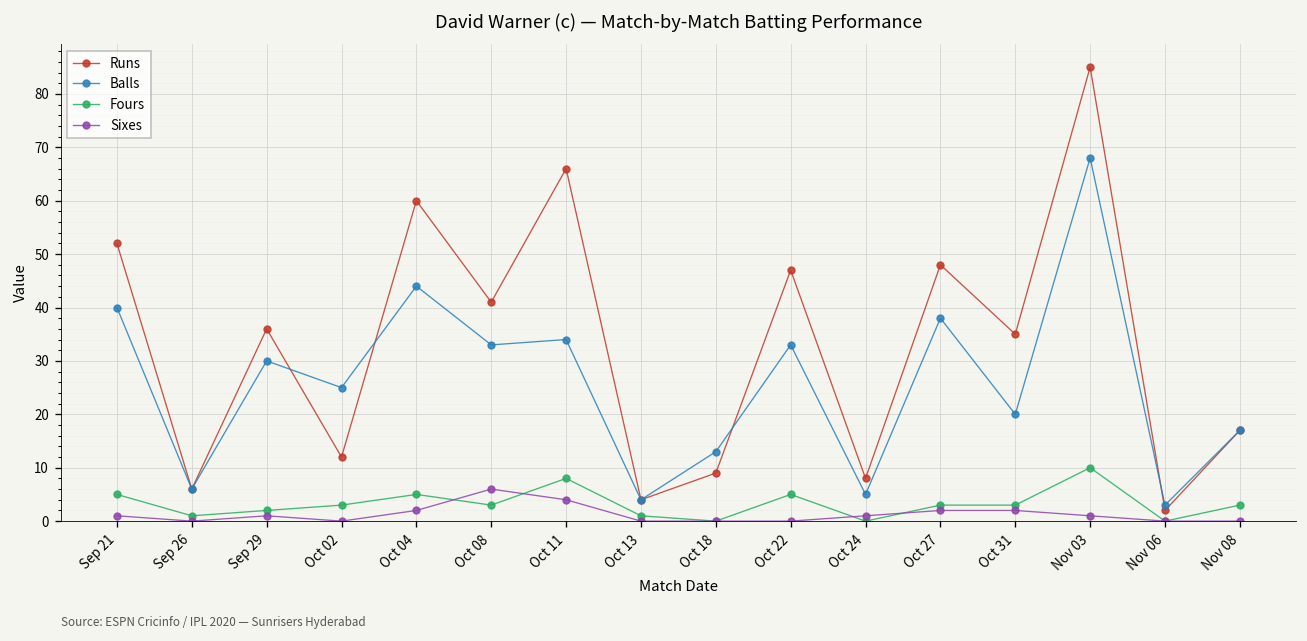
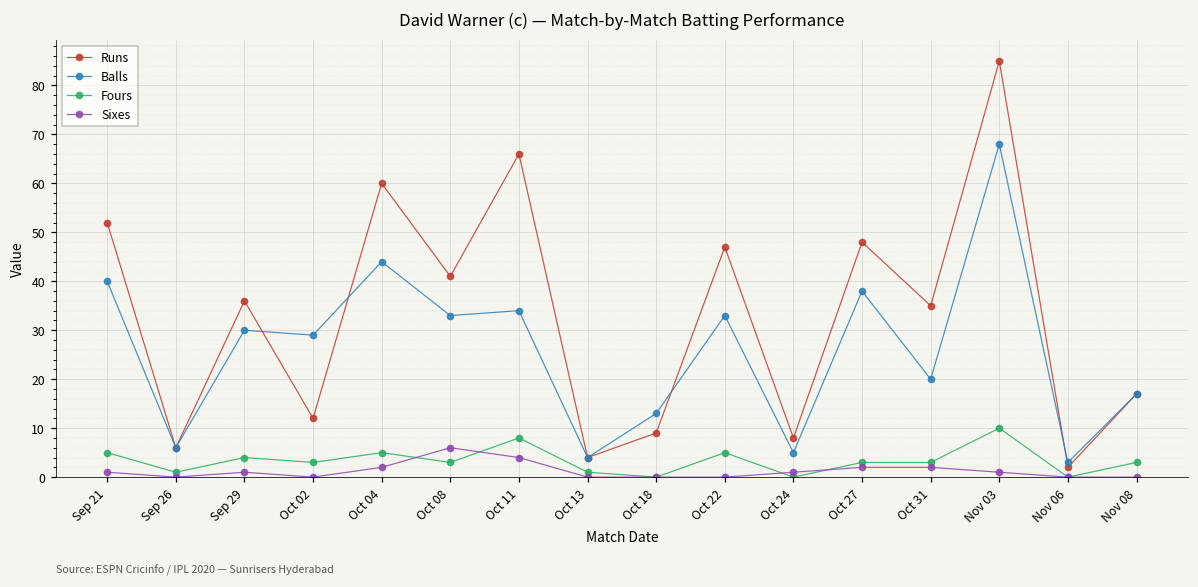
Fours, Sep 29: 2 -> 4
Balls, Oct 02: 25 -> 29
